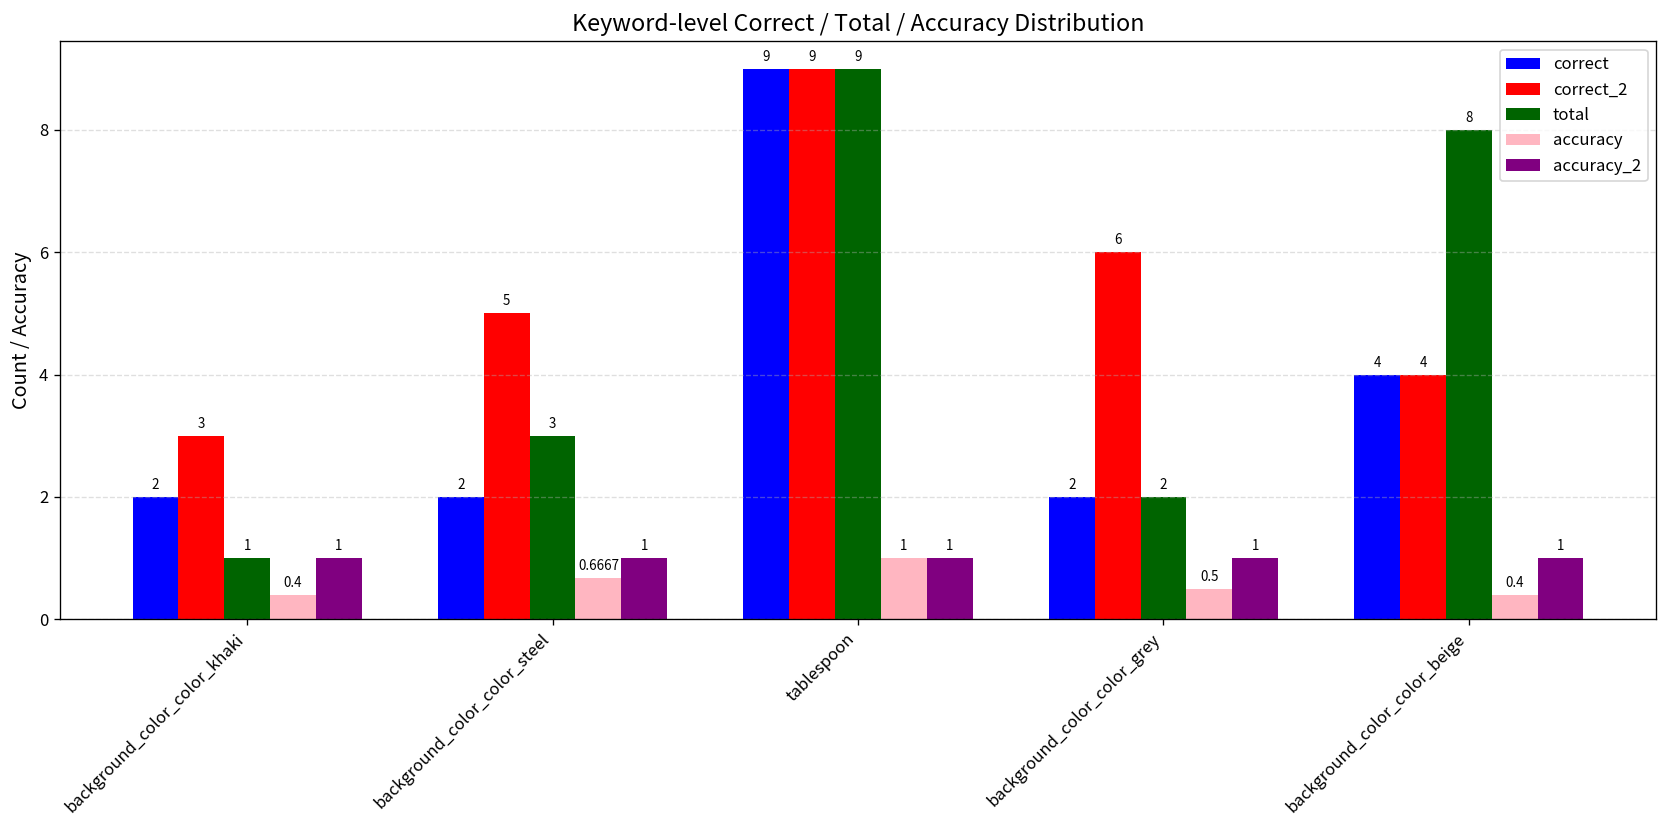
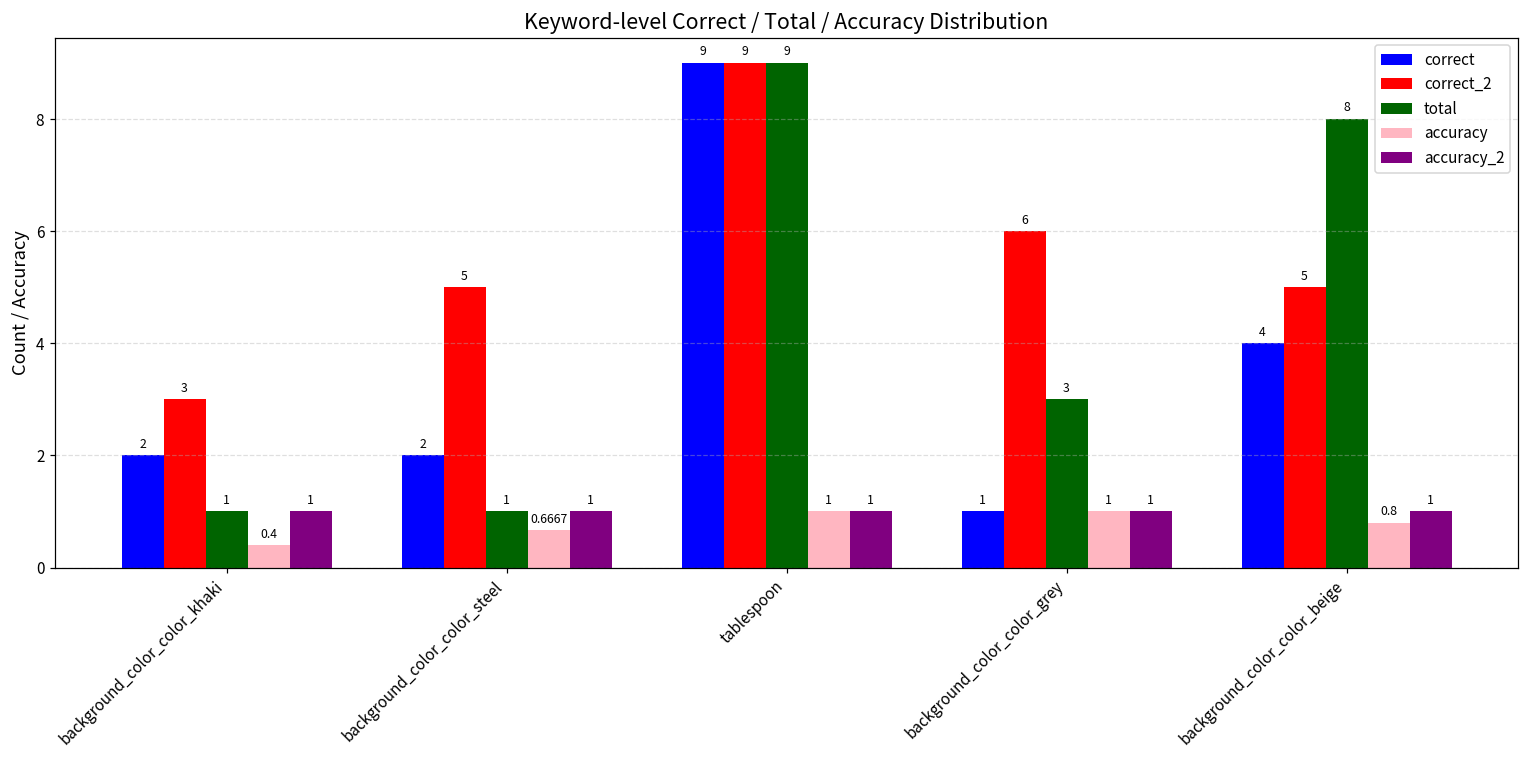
total, background_color_color_steel: 3 -> 1
correct, background_color_color_grey: 2 -> 1
total, background_color_color_grey: 2 -> 3
accuracy, background_color_color_grey: 0.5 -> 1
correct_2, background_color_color_beige: 4 -> 5
accuracy, background_color_color_beige: 0.4 -> 0.8
